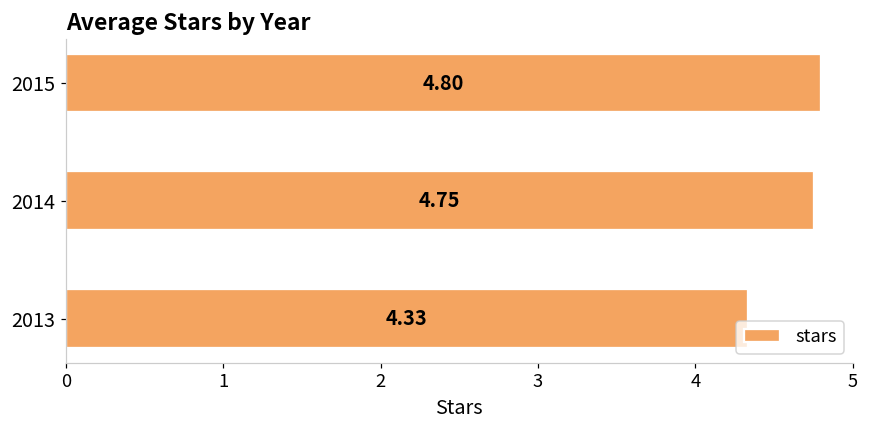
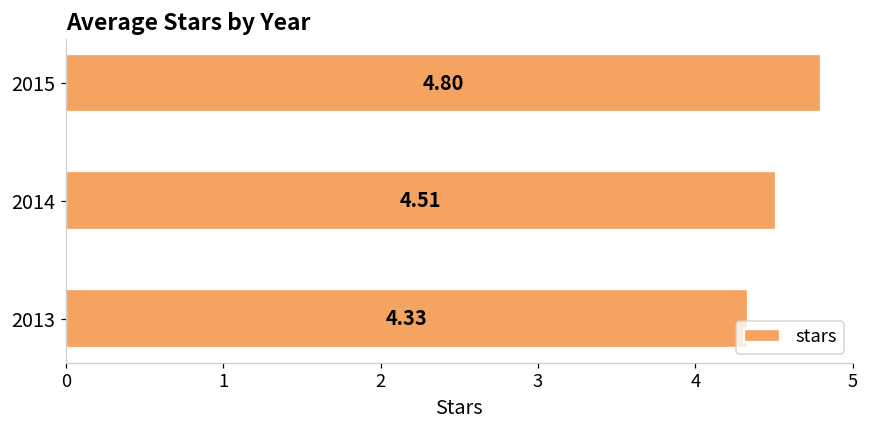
2014: 4.75 -> 4.51
